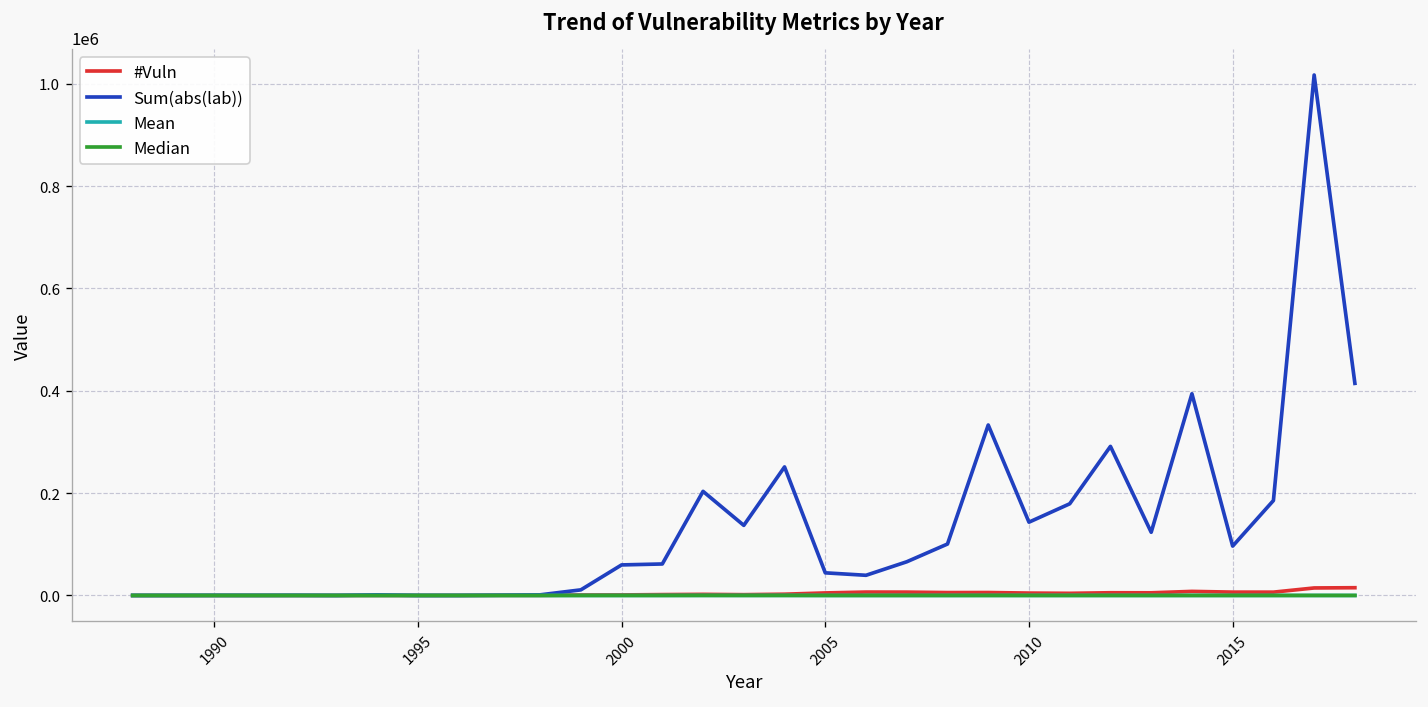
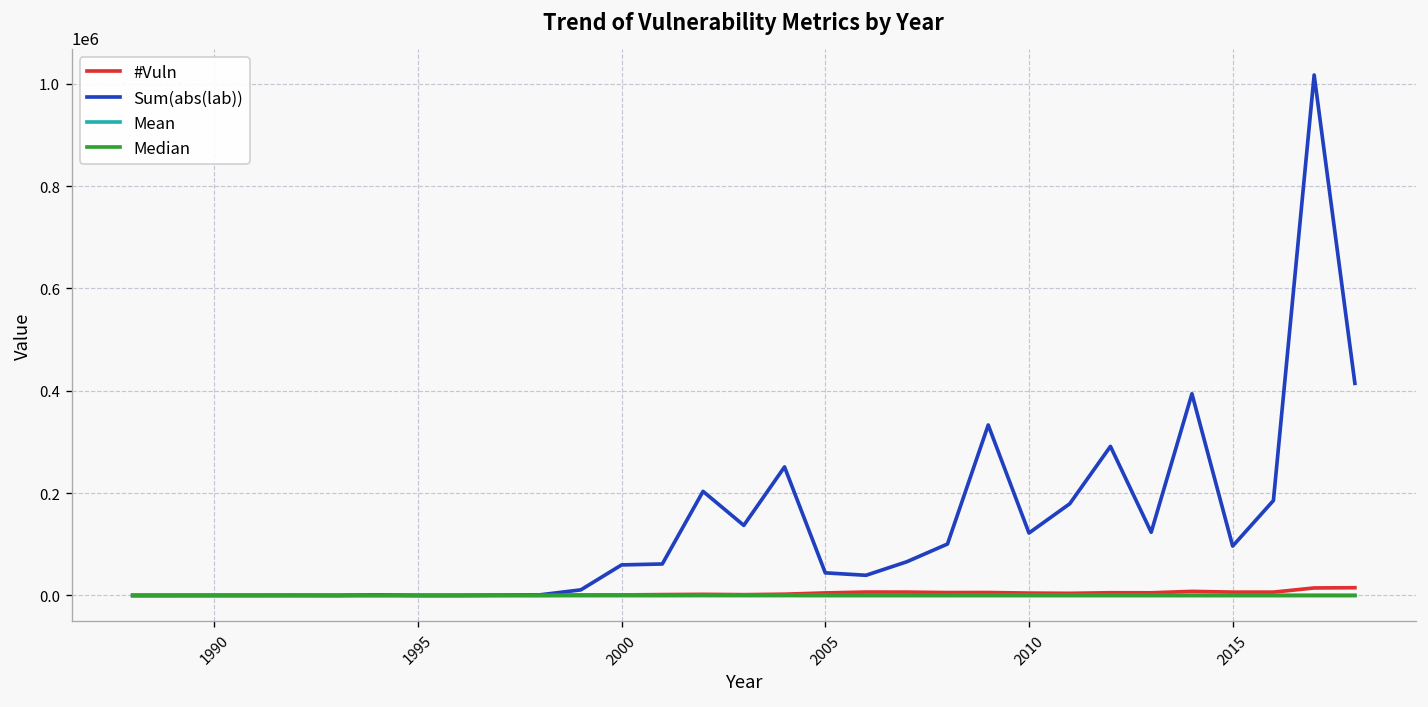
Sum(abs(lab)), 2010: 140000 -> 120000
